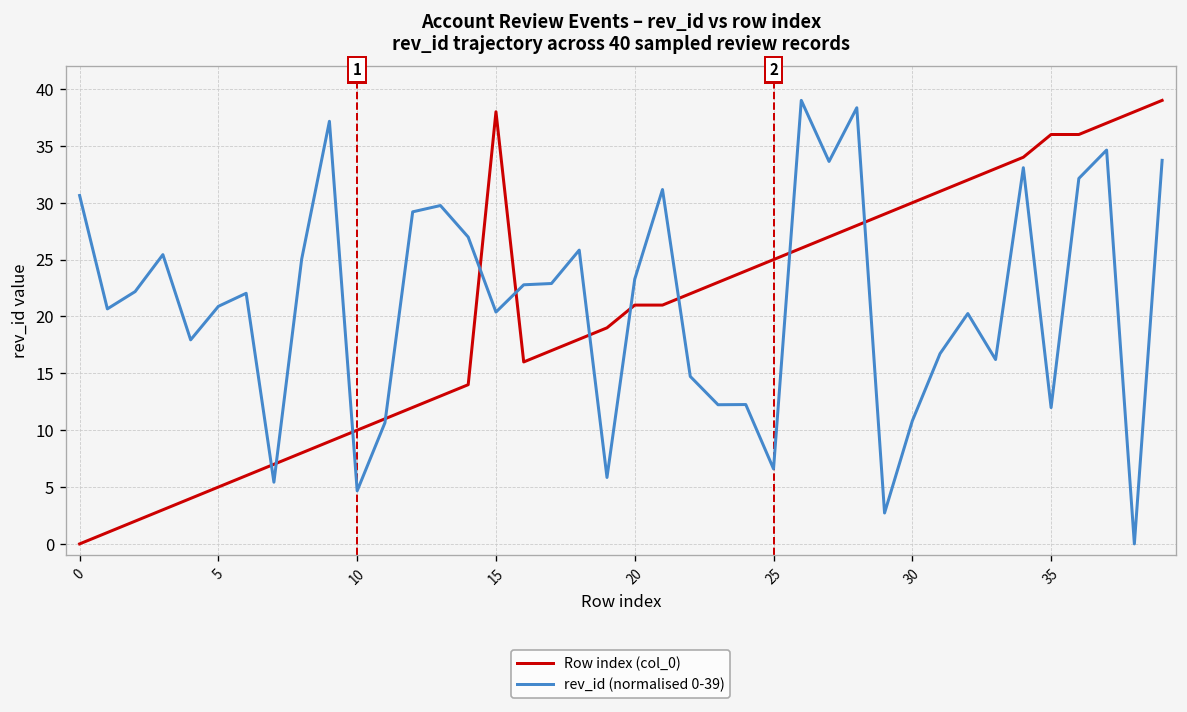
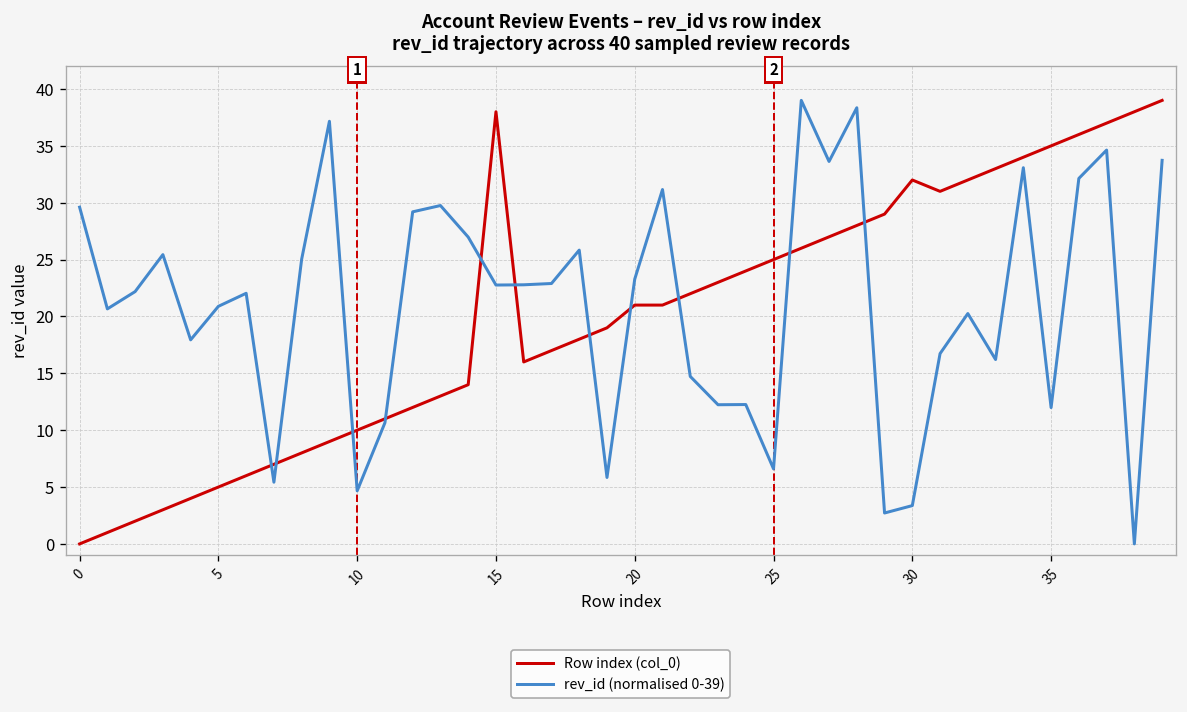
rev_id (normalised 0-39), 0: 31 -> 30
rev_id (normalised 0-39), 15: 20 -> 23
Row index (col_0), 30: 30 -> 32
rev_id (normalised 0-39), 30: 11 -> 3
Row index (col_0), 35: 36 -> 35
